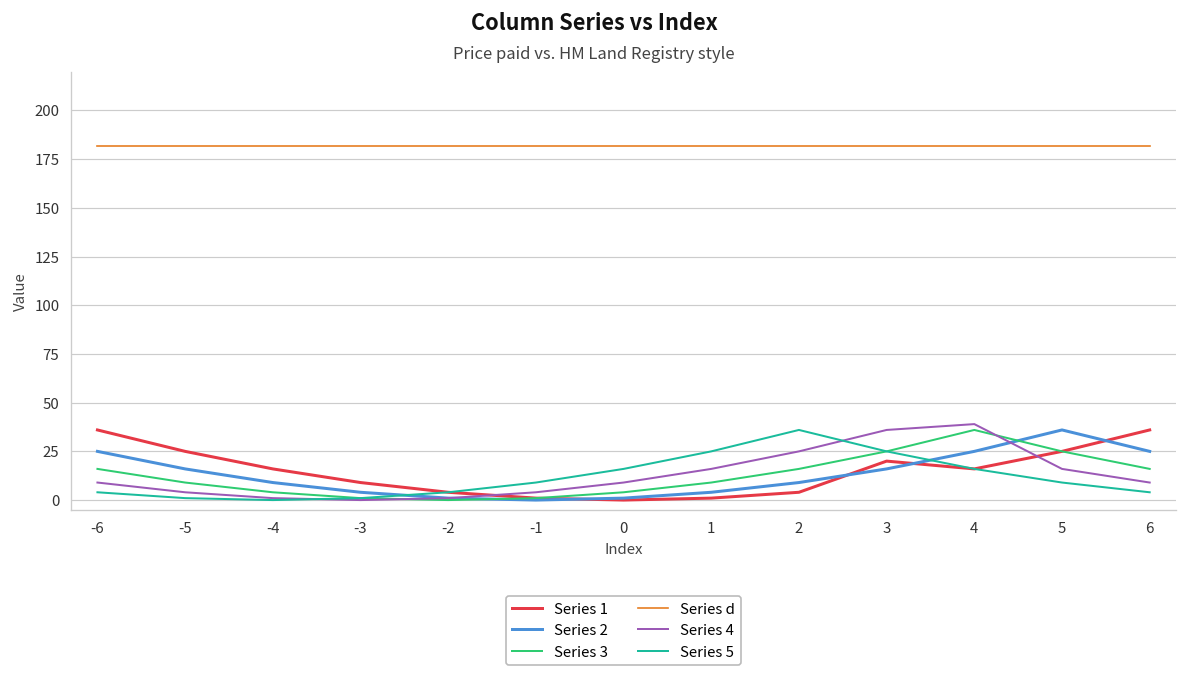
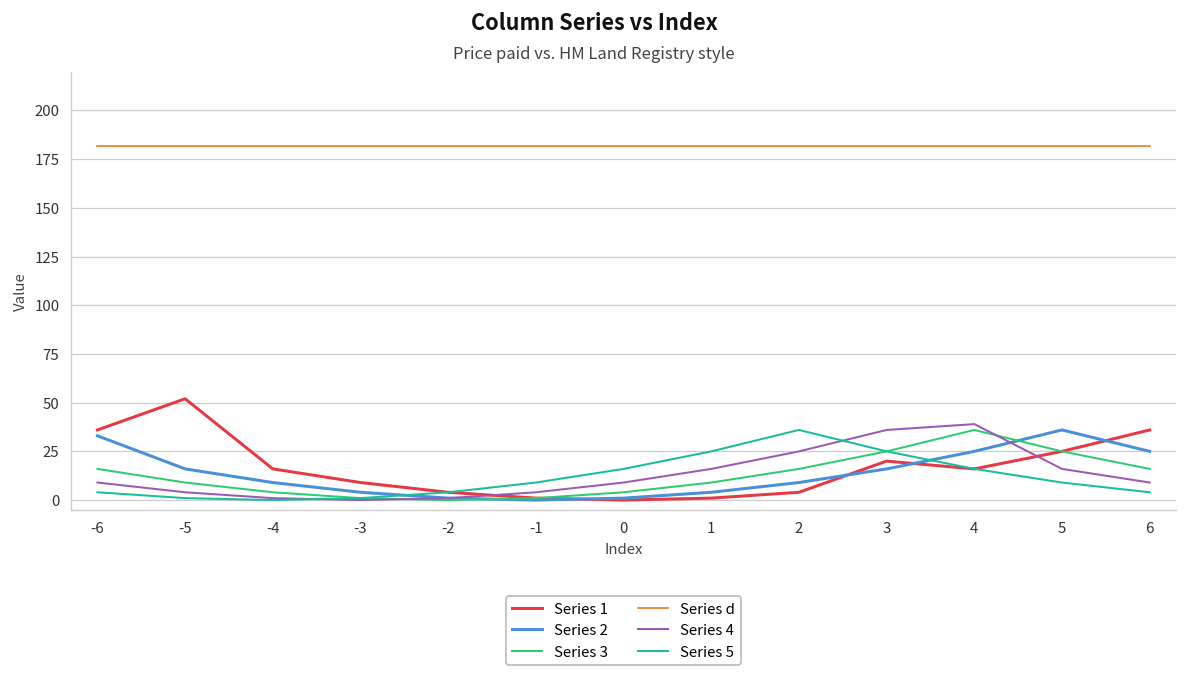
Series 2, -6: 25 -> 33
Series 1, -5: 25 -> 52
